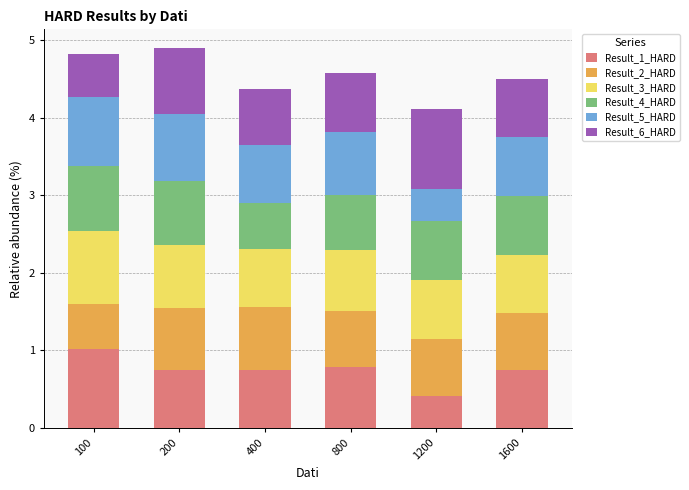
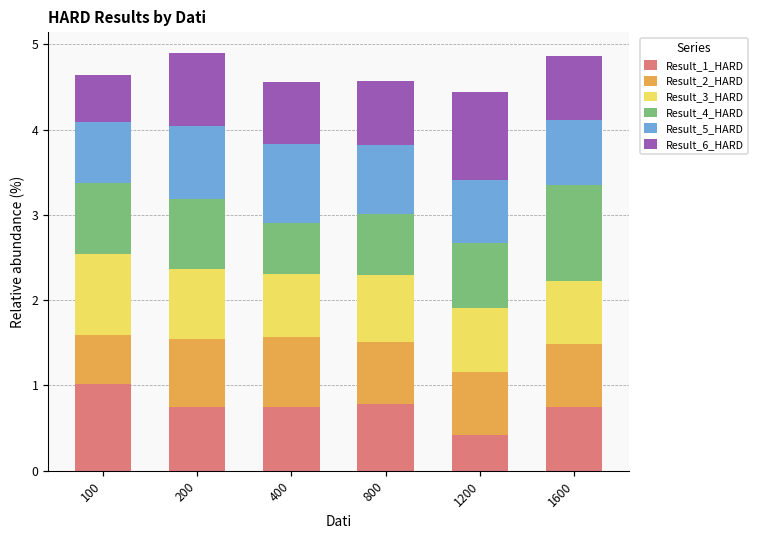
Result_5_HARD, 100: 0.9 -> 0.7
Result_5_HARD, 400: 0.8 -> 0.9
Result_5_HARD, 1200: 0.4 -> 0.7
Result_4_HARD, 1600: 0.8 -> 1.1
